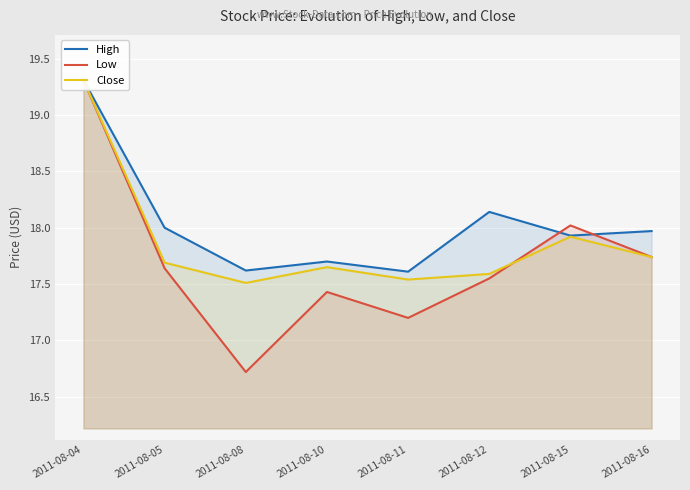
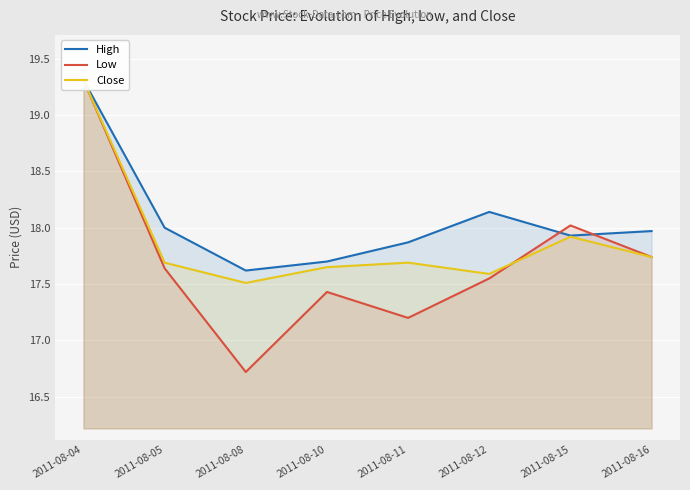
High, 2011-08-11: 17.61 -> 17.87
Close, 2011-08-11: 17.54 -> 17.69
